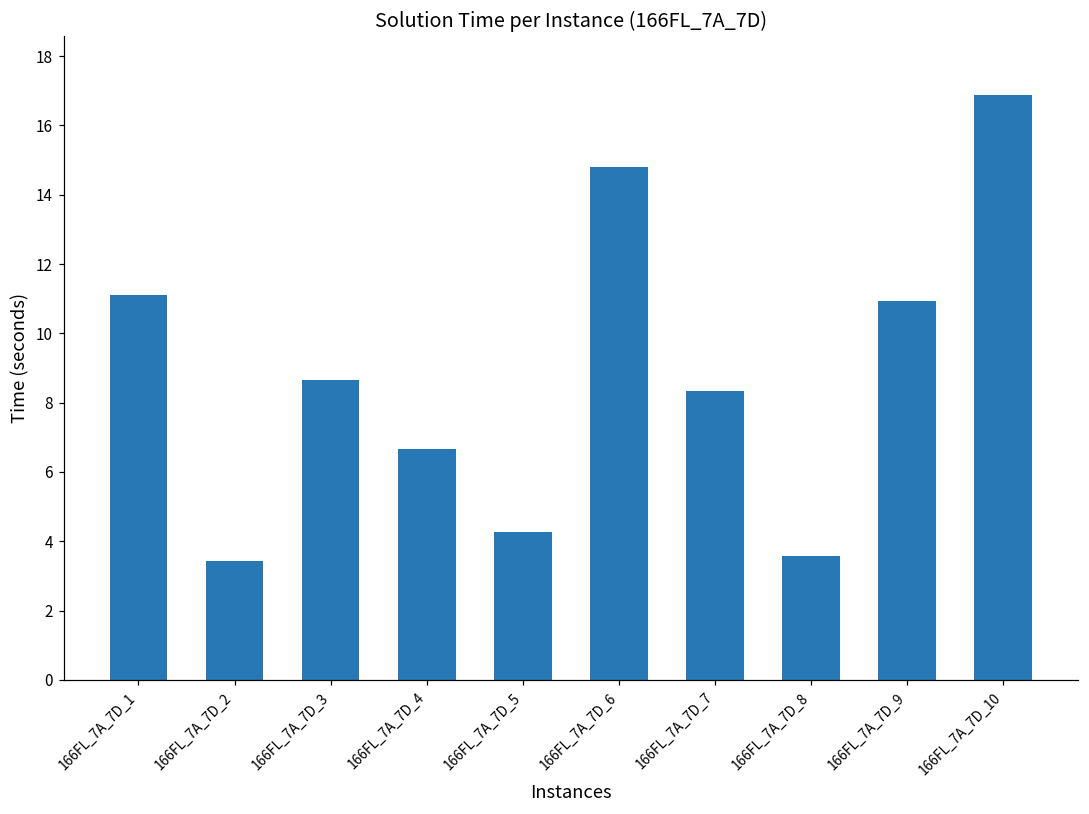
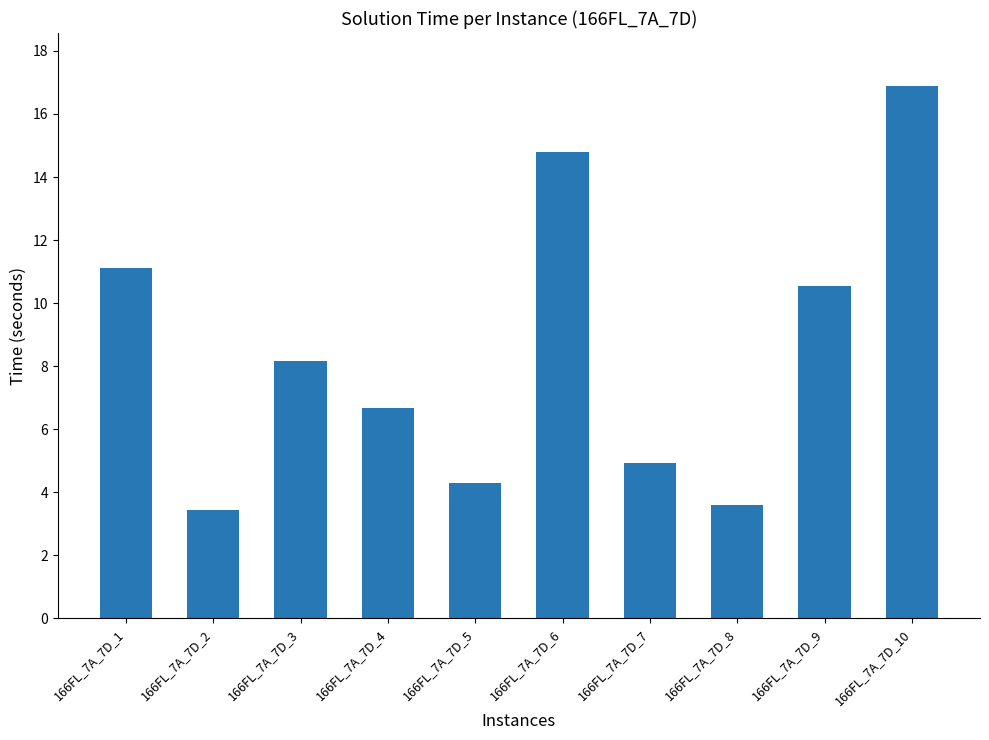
166FL_7A_7D_3: 8.6 -> 8.2
166FL_7A_7D_7: 8.3 -> 4.9
166FL_7A_7D_9: 10.9 -> 10.5
